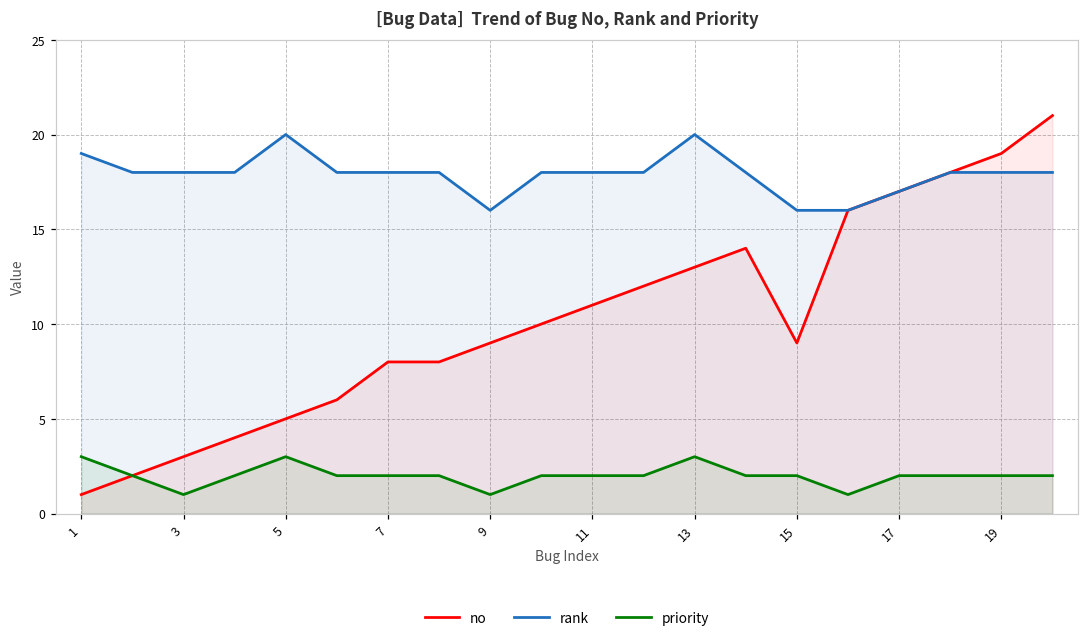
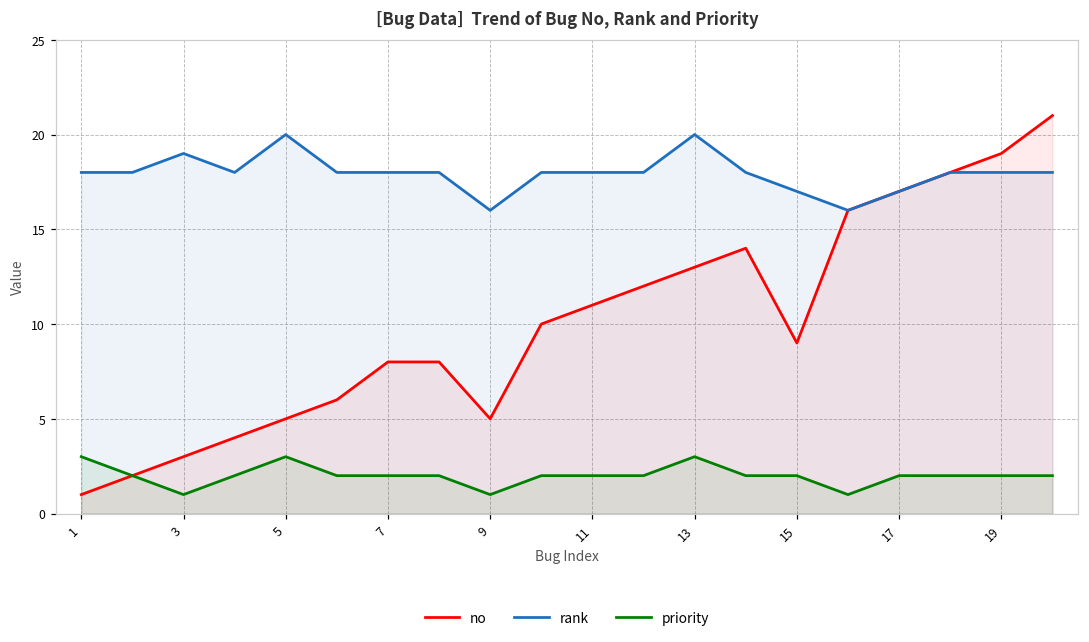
rank, 1: 19 -> 18
rank, 3: 18 -> 19
no, 9: 9 -> 5
rank, 15: 16 -> 17
